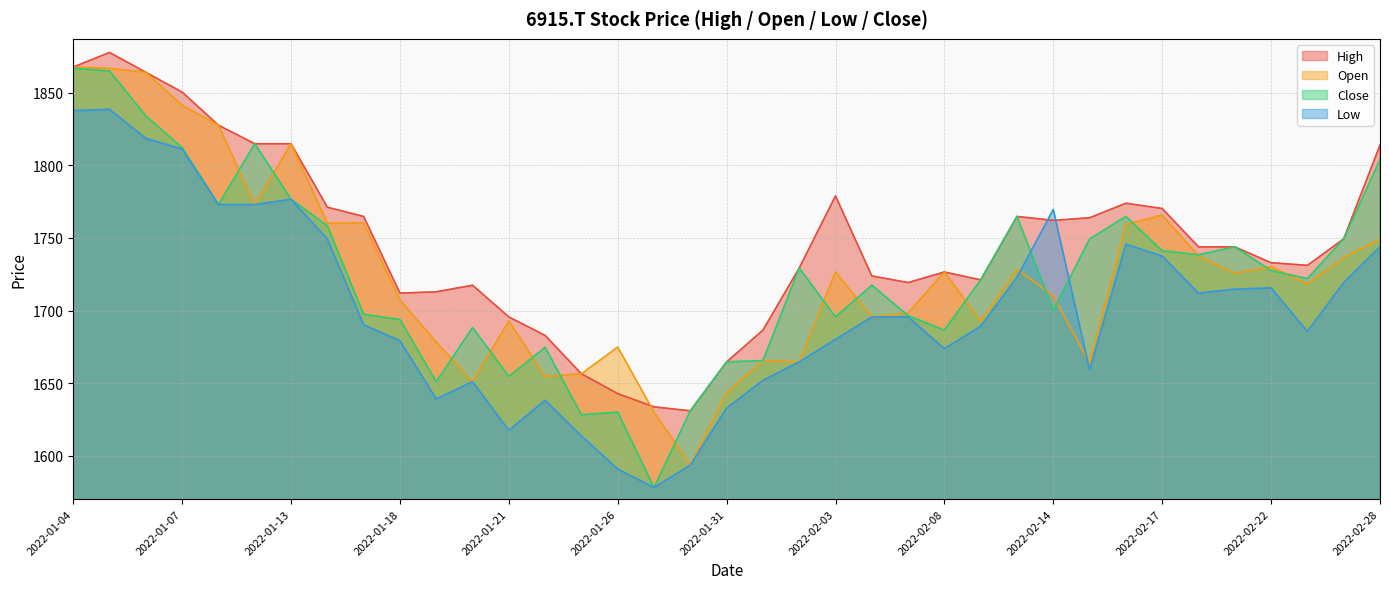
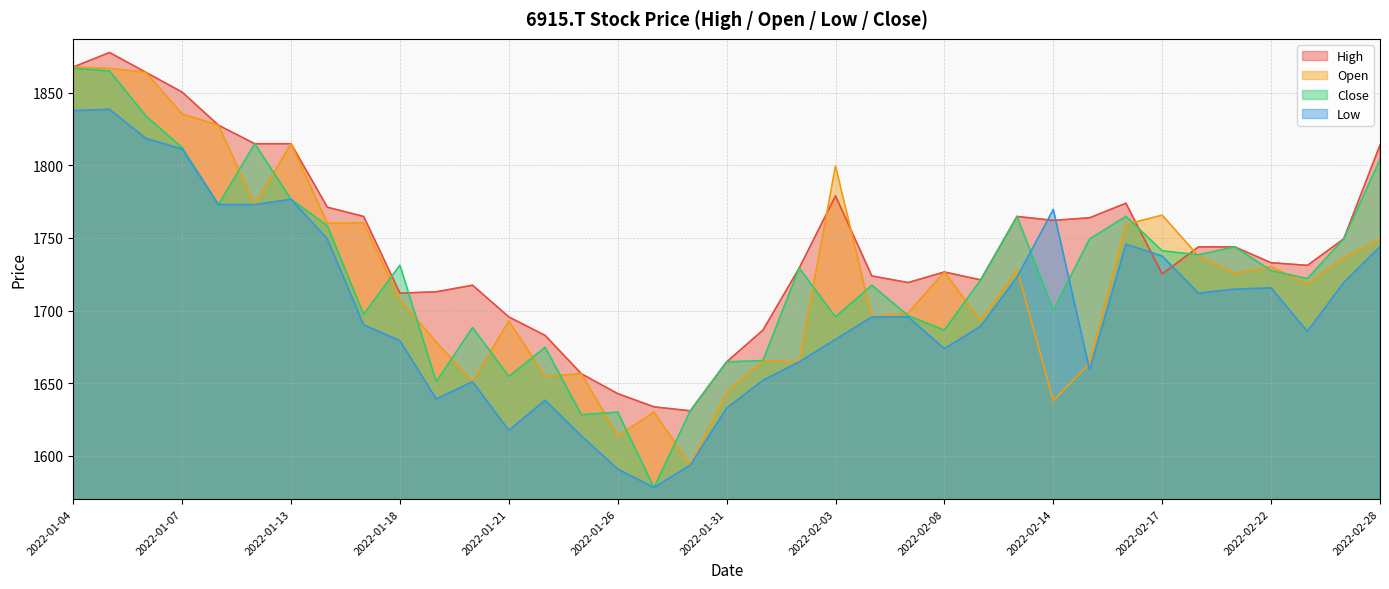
Open, 2022-01-07: 1841 -> 1835
Close, 2022-01-18: 1694 -> 1731
Open, 2022-01-26: 1675 -> 1614
Open, 2022-02-03: 1727 -> 1799
Open, 2022-02-14: 1710 -> 1638
High, 2022-02-17: 1770 -> 1725
